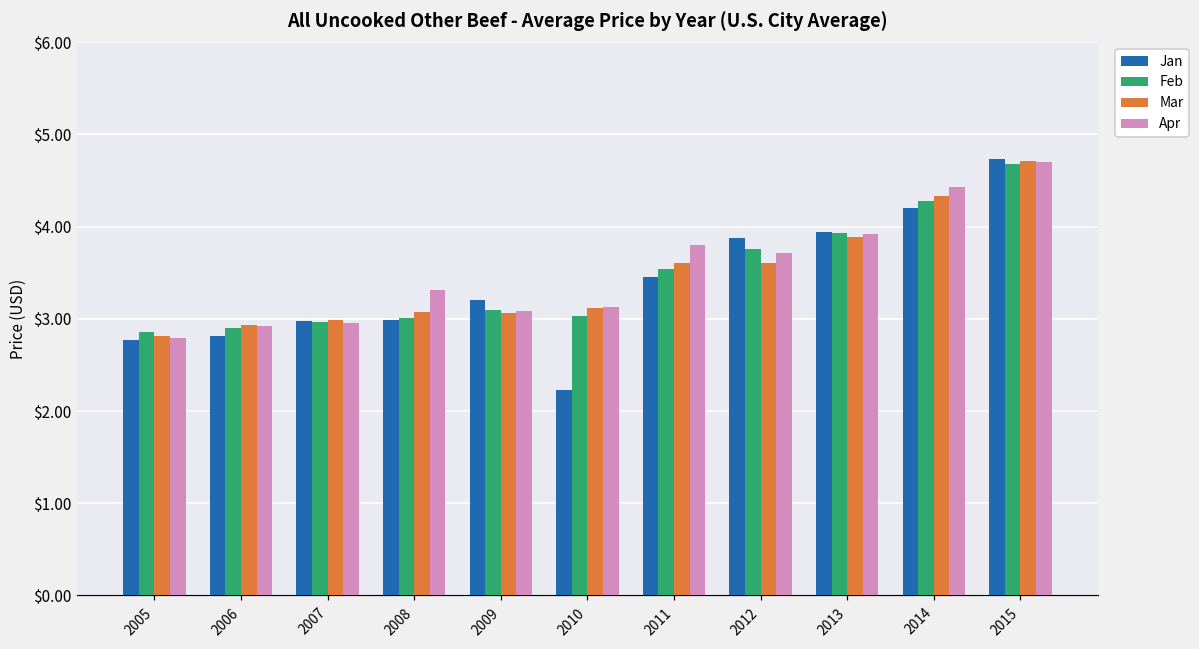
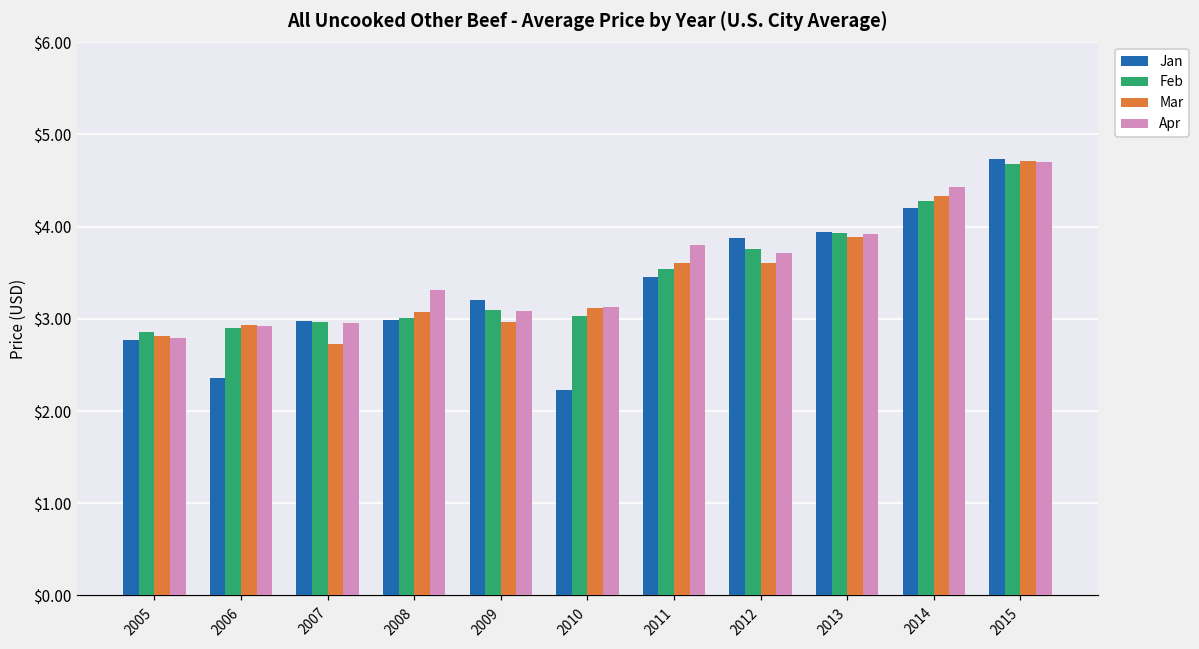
Jan, 2006: $2.8 -> $2.4
Mar, 2007: $3.0 -> $2.7
Mar, 2009: $3.1 -> $3.0
